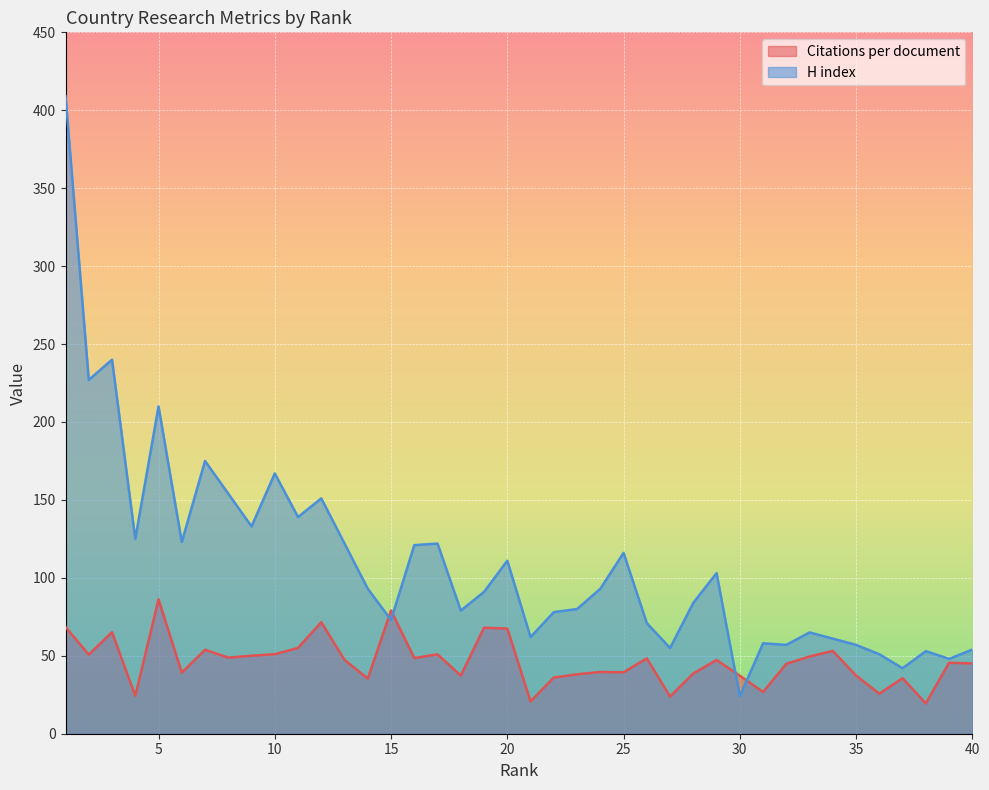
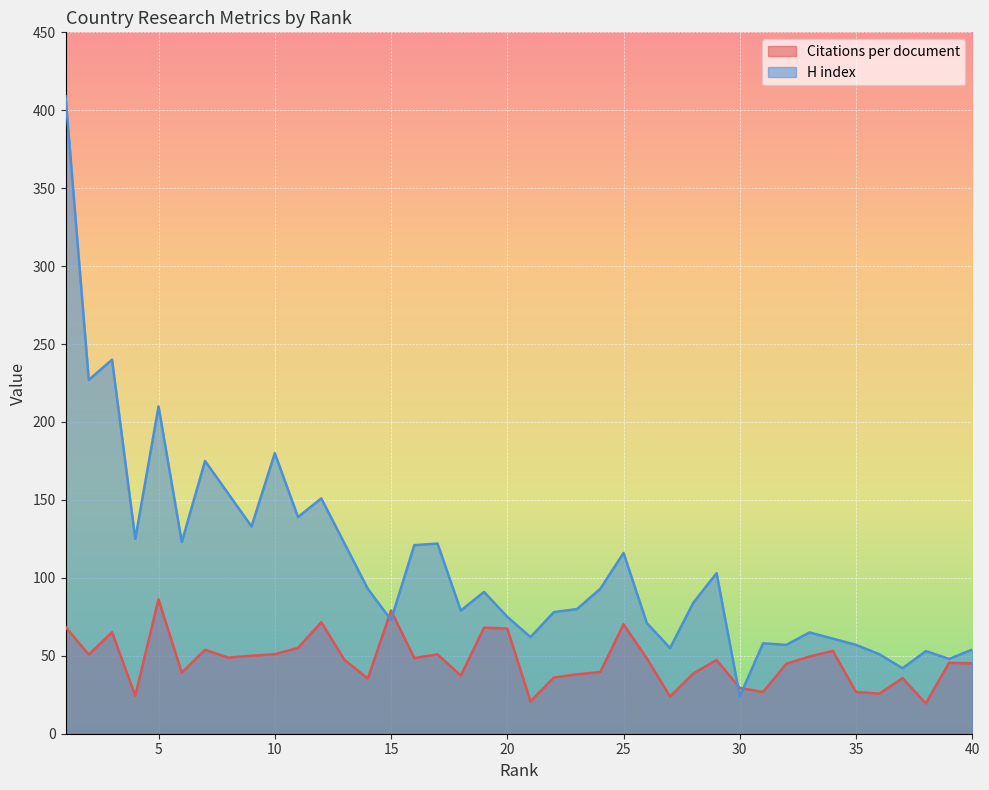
H index, 10: 167 -> 180
H index, 20: 111 -> 75
Citations per document, 25: 39 -> 70
Citations per document, 30: 37 -> 29
Citations per document, 35: 37 -> 27
